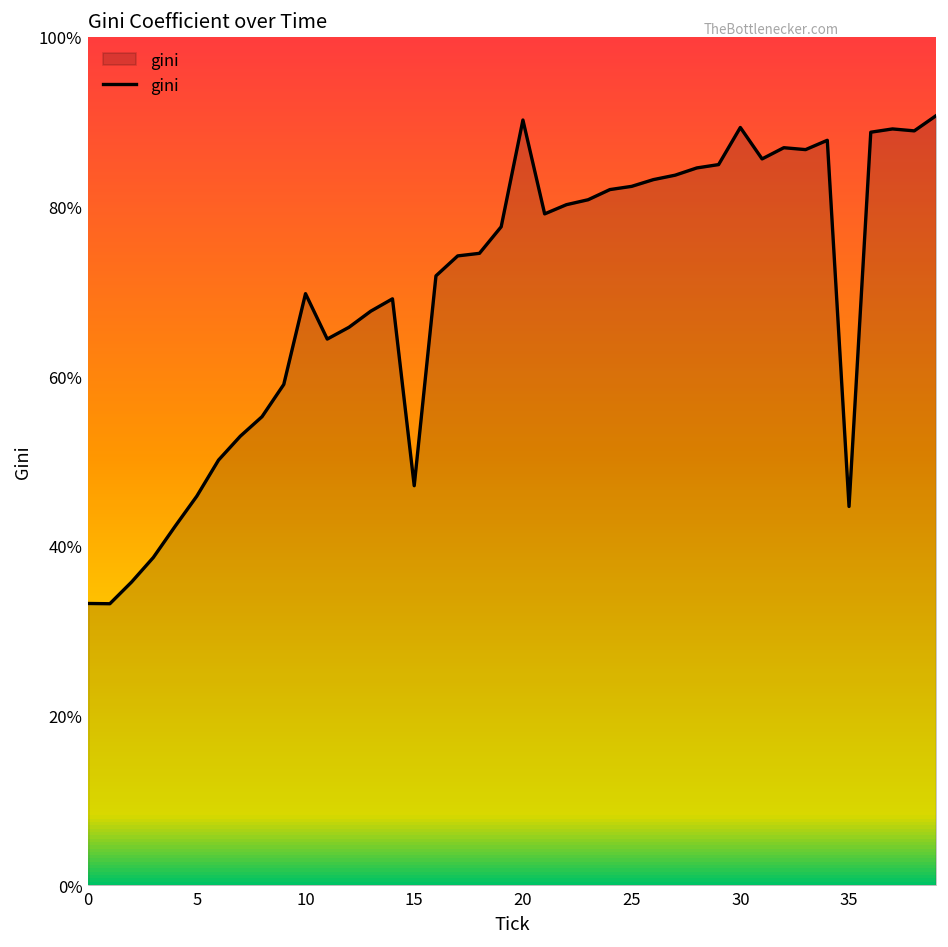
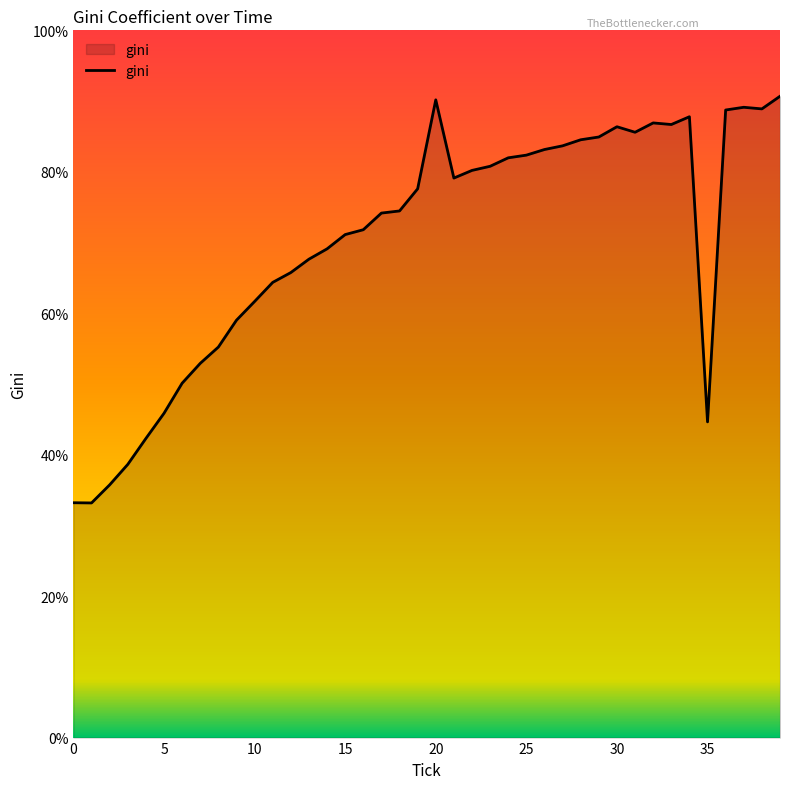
10: 70% -> 62%
15: 47% -> 71%
30: 89% -> 86%
